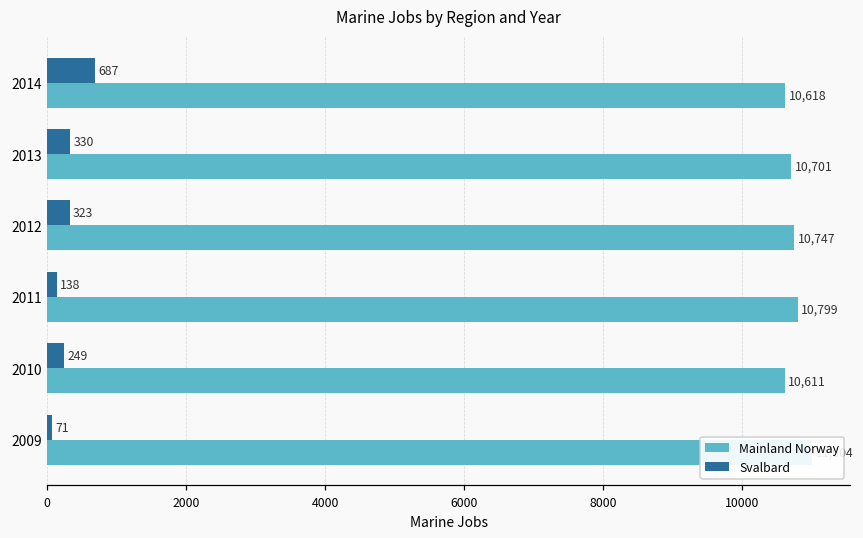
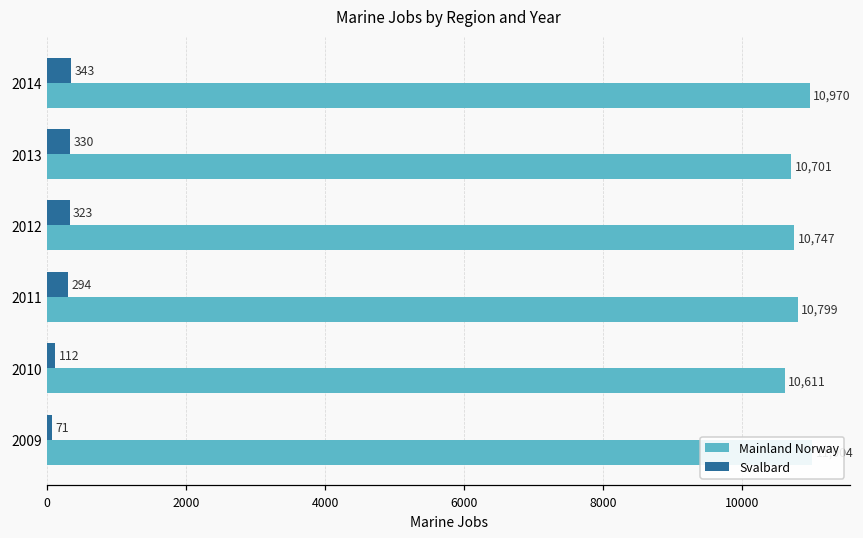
Svalbard, 2014: 687 -> 343
Mainland Norway, 2014: 10,618 -> 10,970
Svalbard, 2011: 138 -> 294
Svalbard, 2010: 249 -> 112
